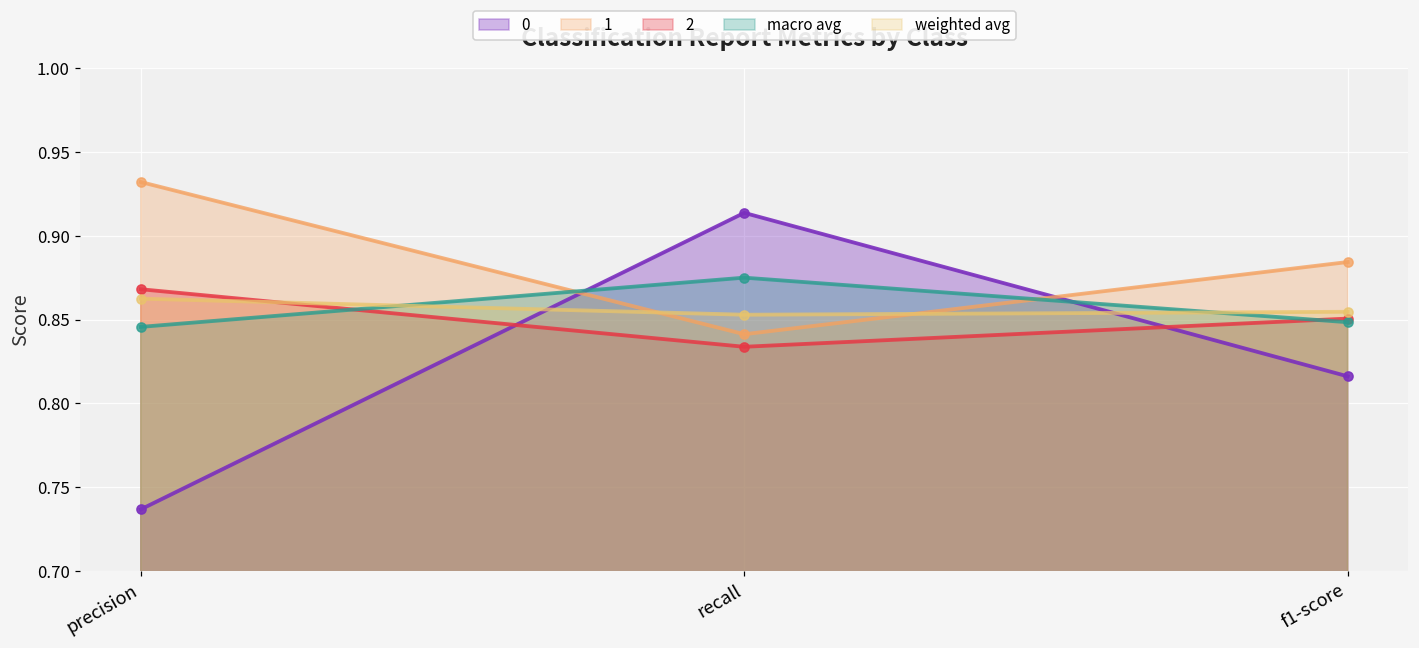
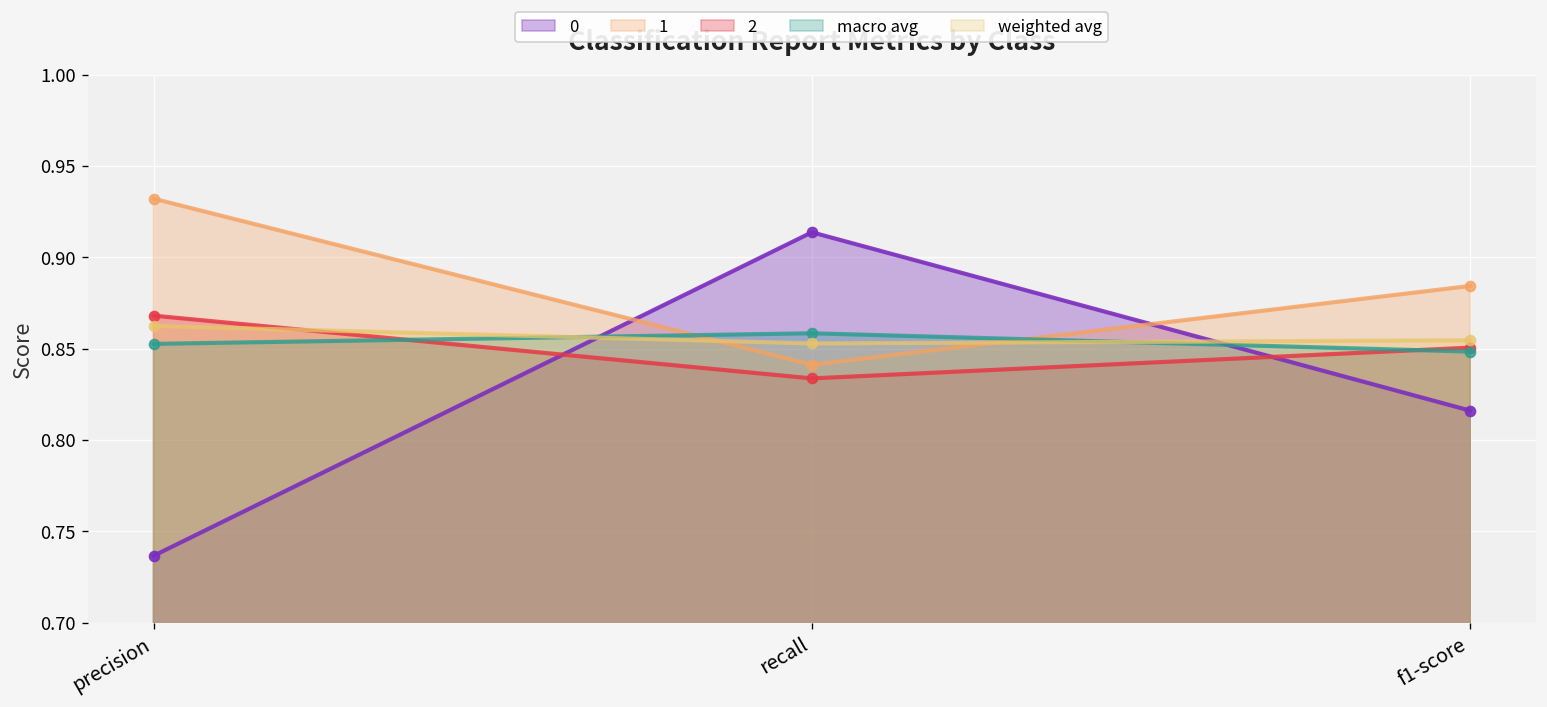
macro avg, precision: 0.846 -> 0.853
macro avg, recall: 0.875 -> 0.858
